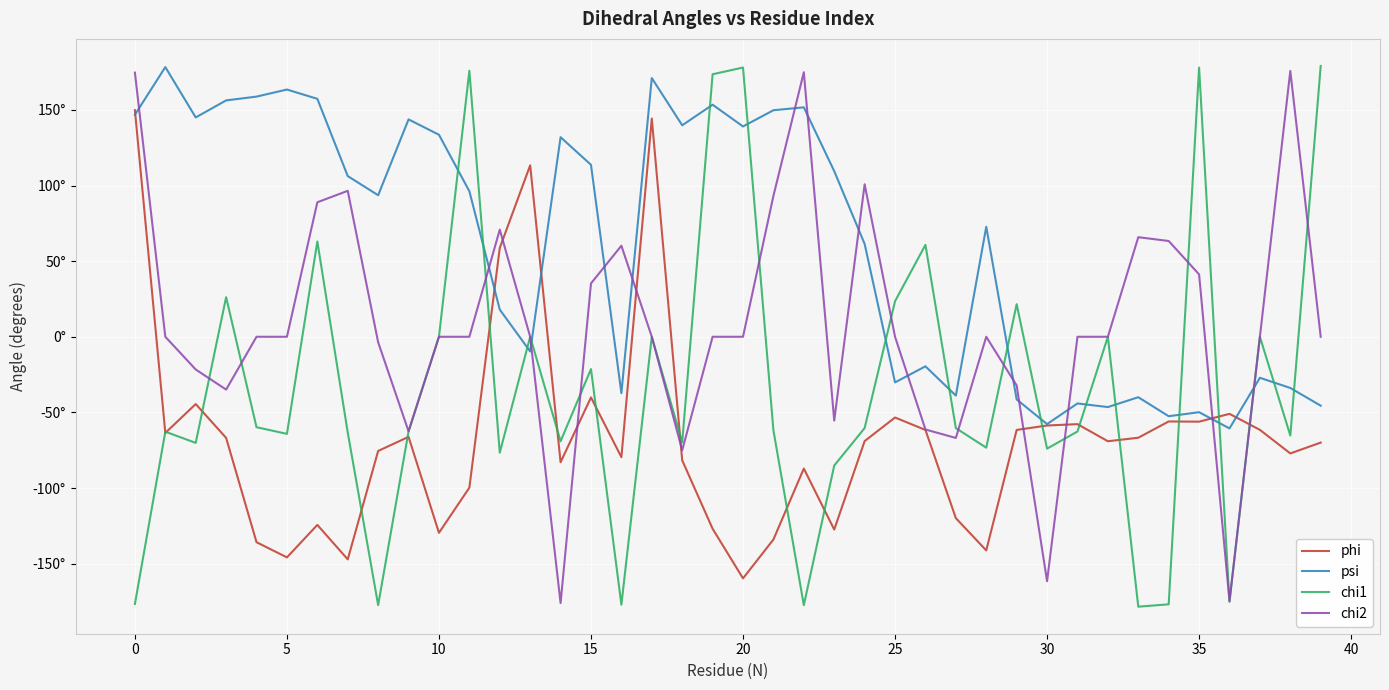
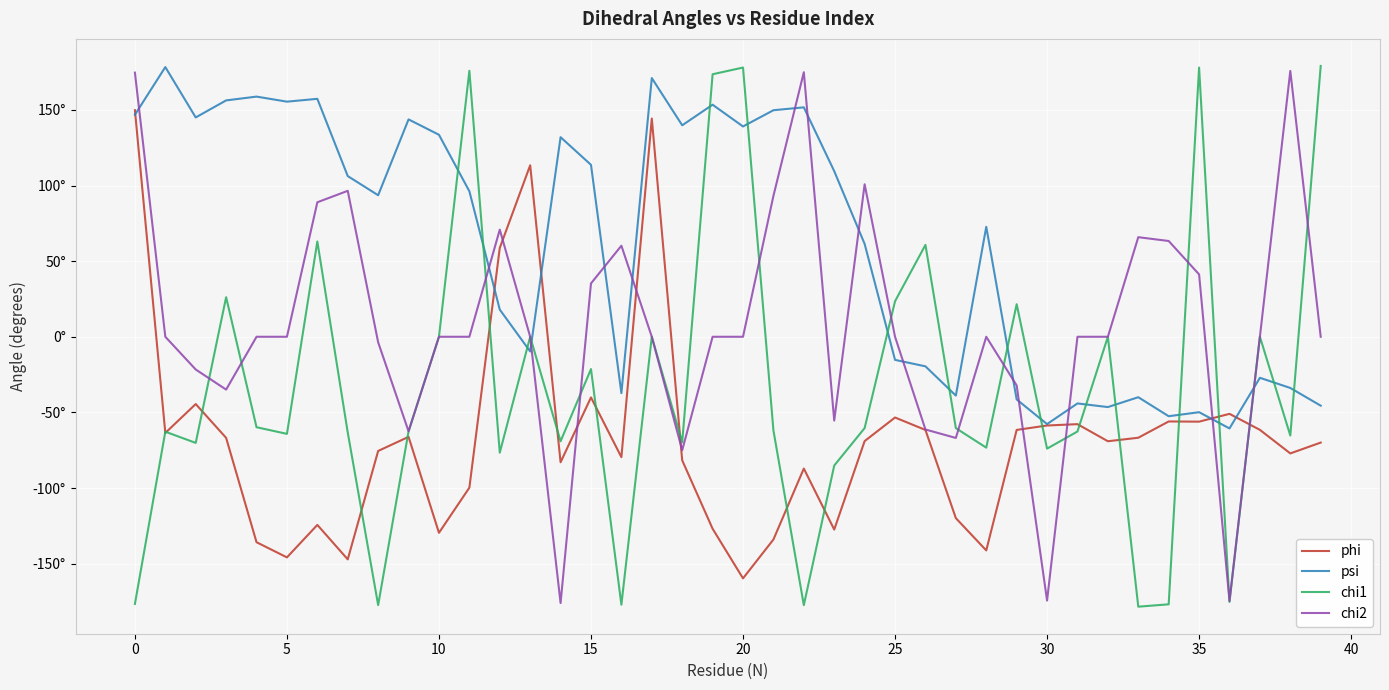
psi, 5: 163° -> 155°
psi, 25: -30° -> -15°
chi2, 30: -162° -> -174°
